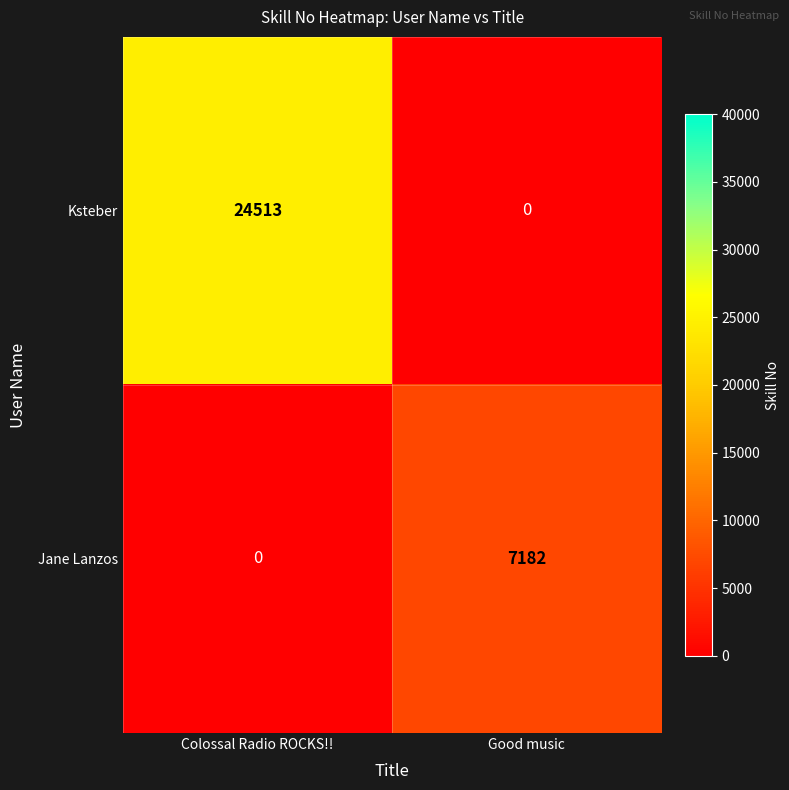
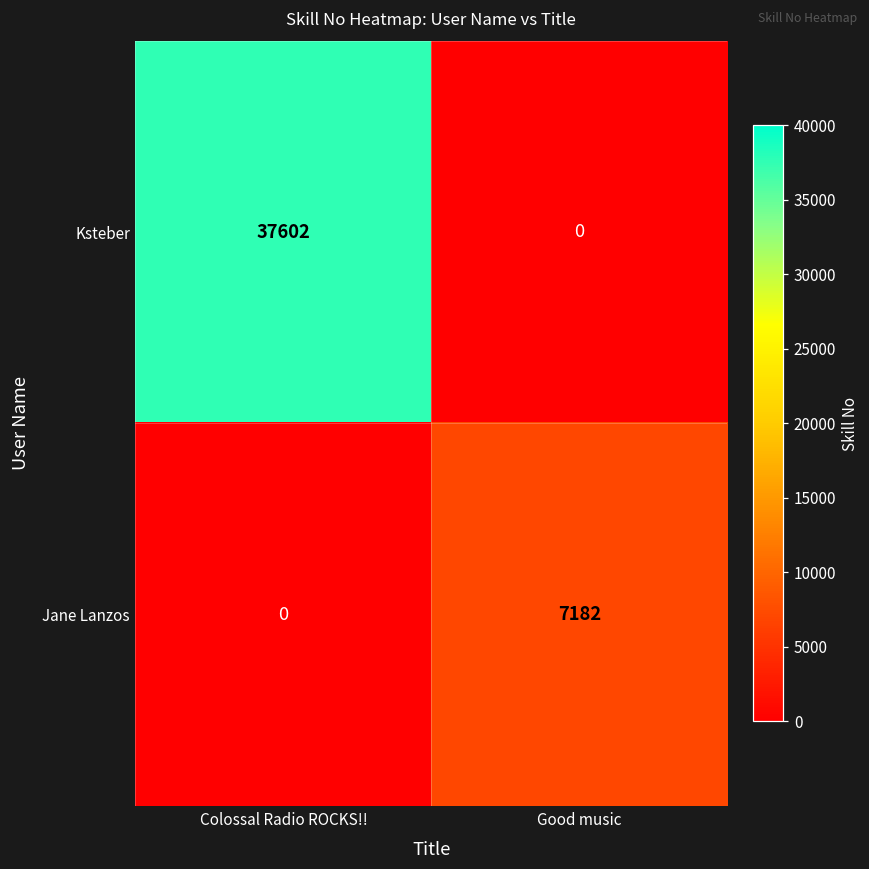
Ksteber, Colossal Radio ROCKS!!: 24513 -> 37602
